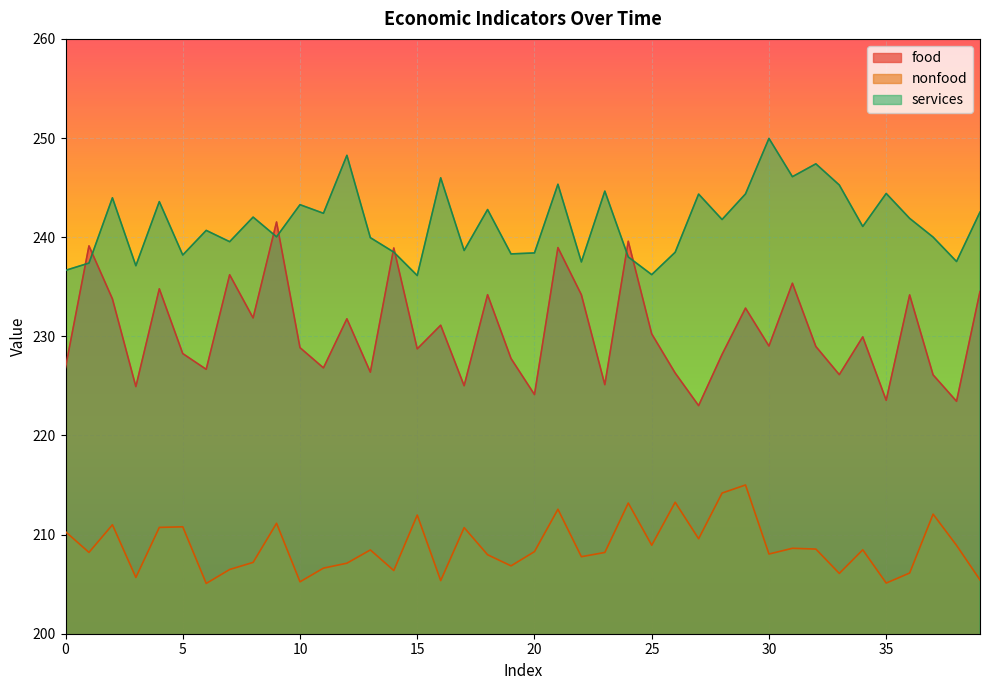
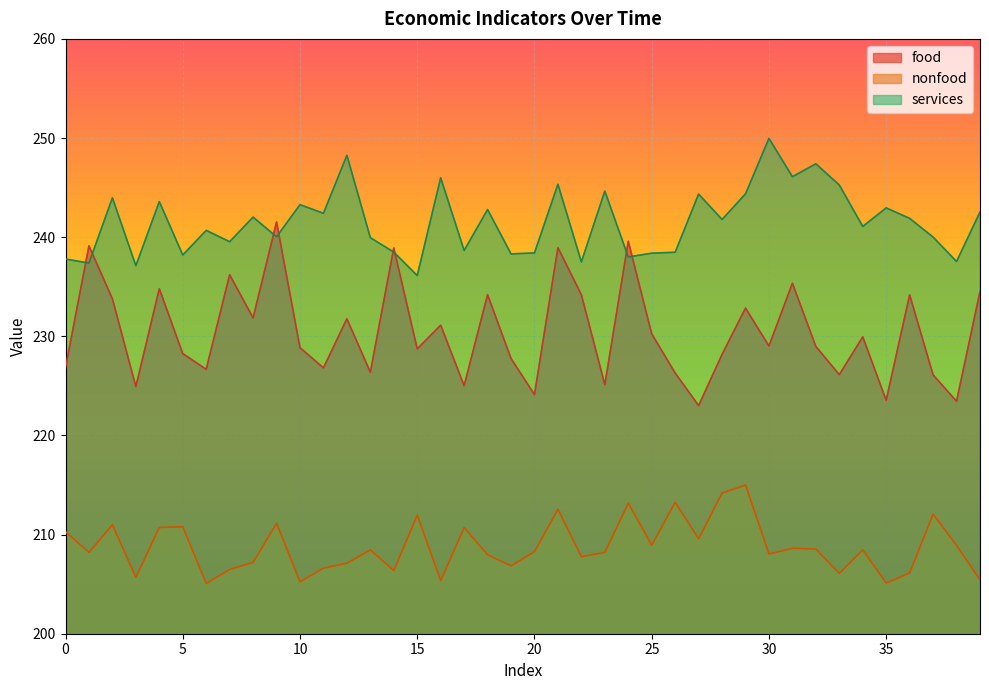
services, 0: 237 -> 238
services, 25: 236 -> 238
services, 35: 244 -> 243
